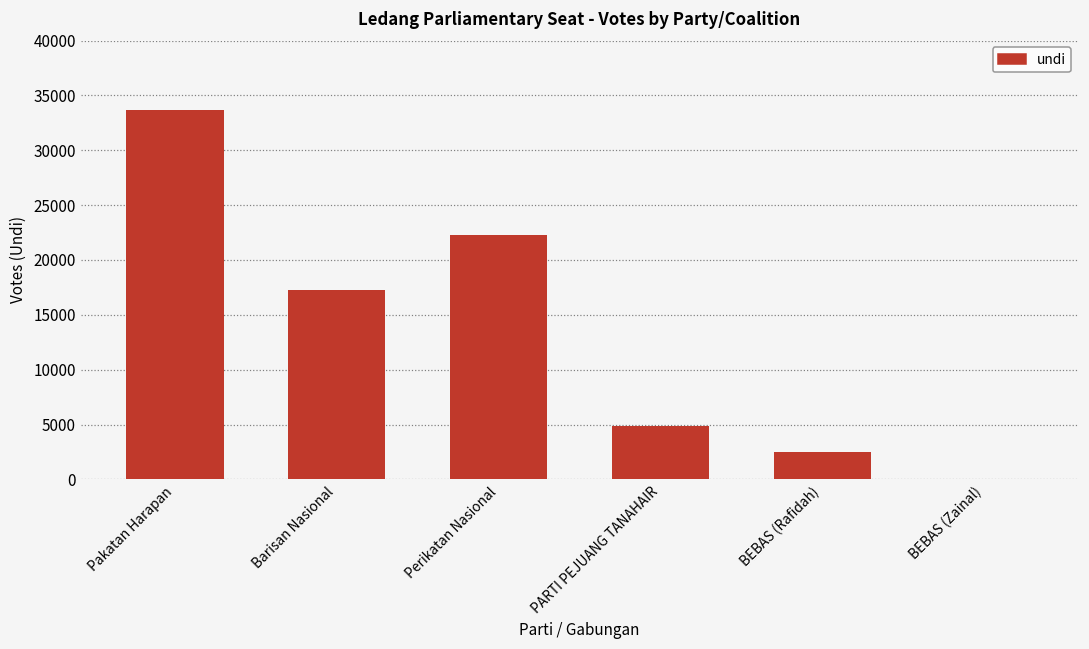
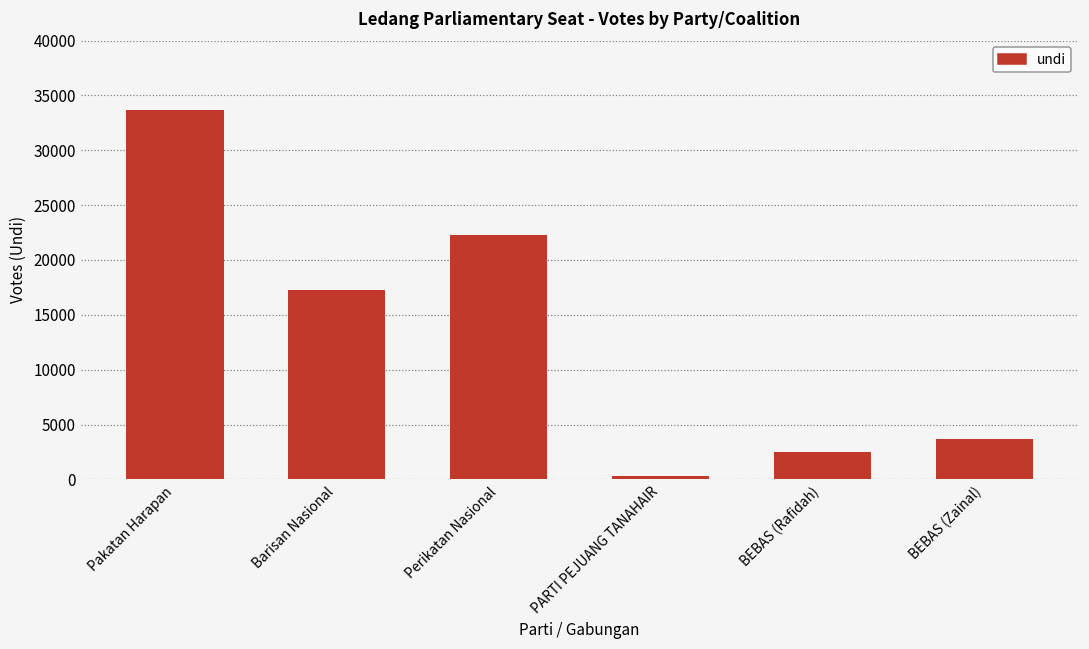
PARTI PEJUANG TANAHAIR: 5000 -> 0
BEBAS (Zainal): 0 -> 4000
